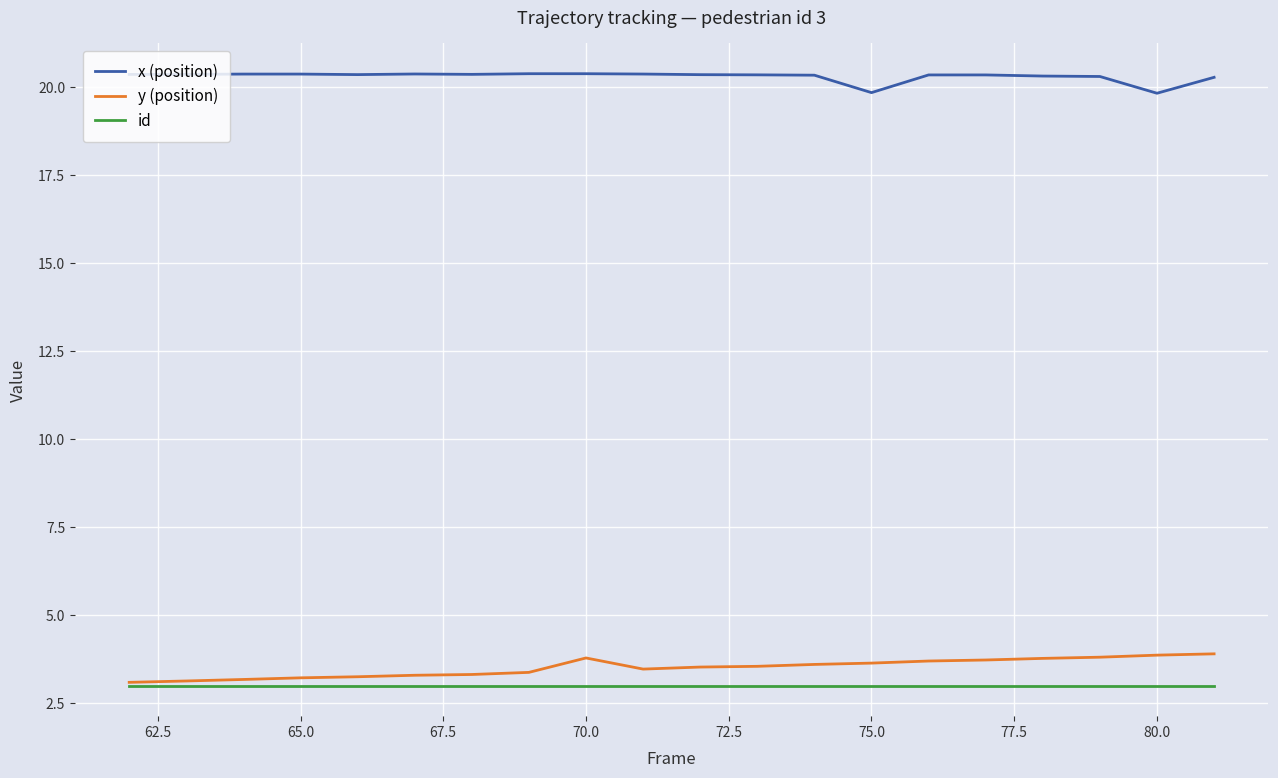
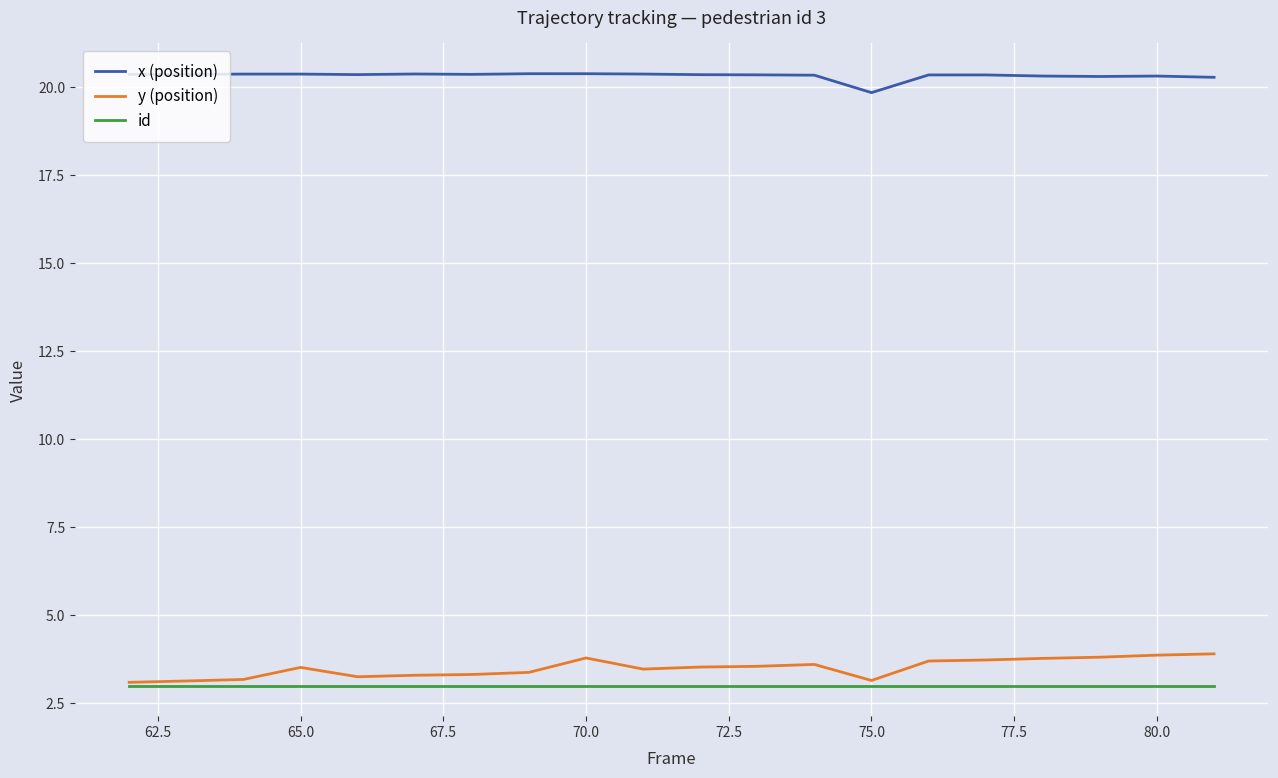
y (position), 65.0: 3.2 -> 3.5
y (position), 75.0: 3.6 -> 3.1
x (position), 80.0: 19.8 -> 20.3
